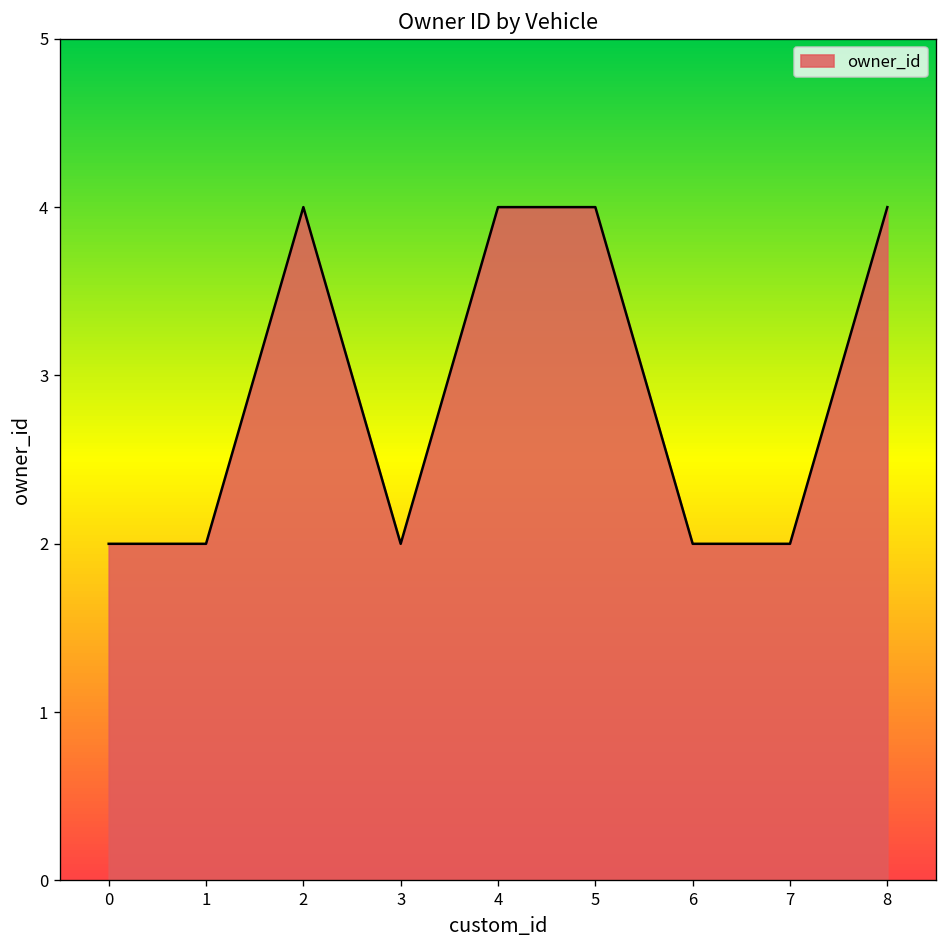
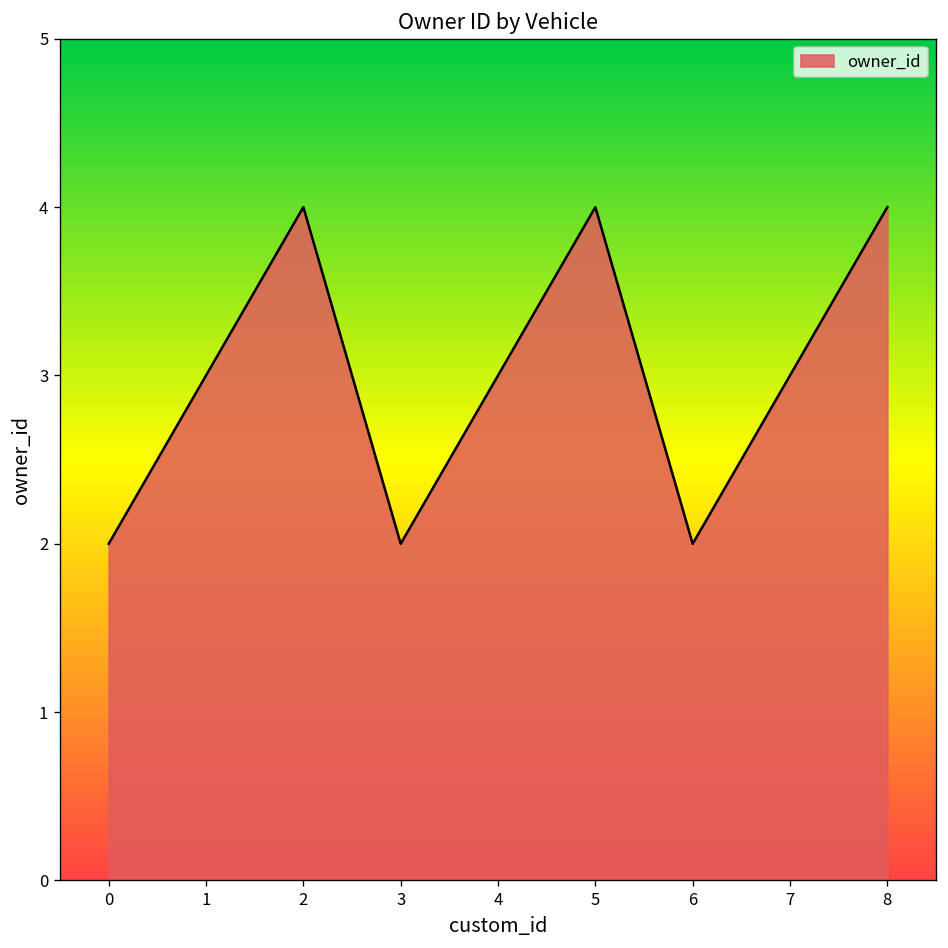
1: 2 -> 3
4: 4 -> 3
7: 2 -> 3
